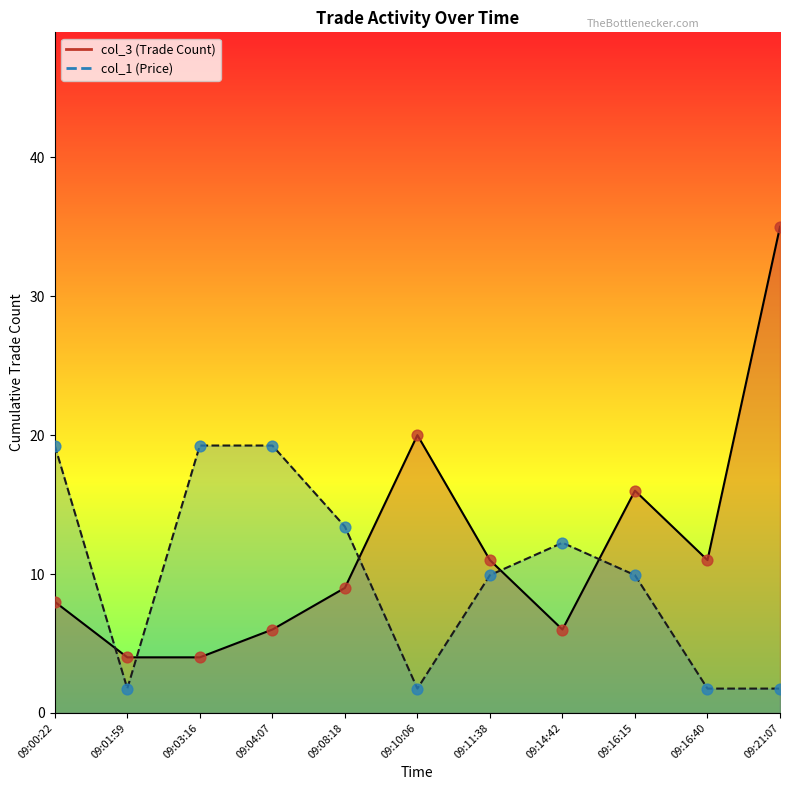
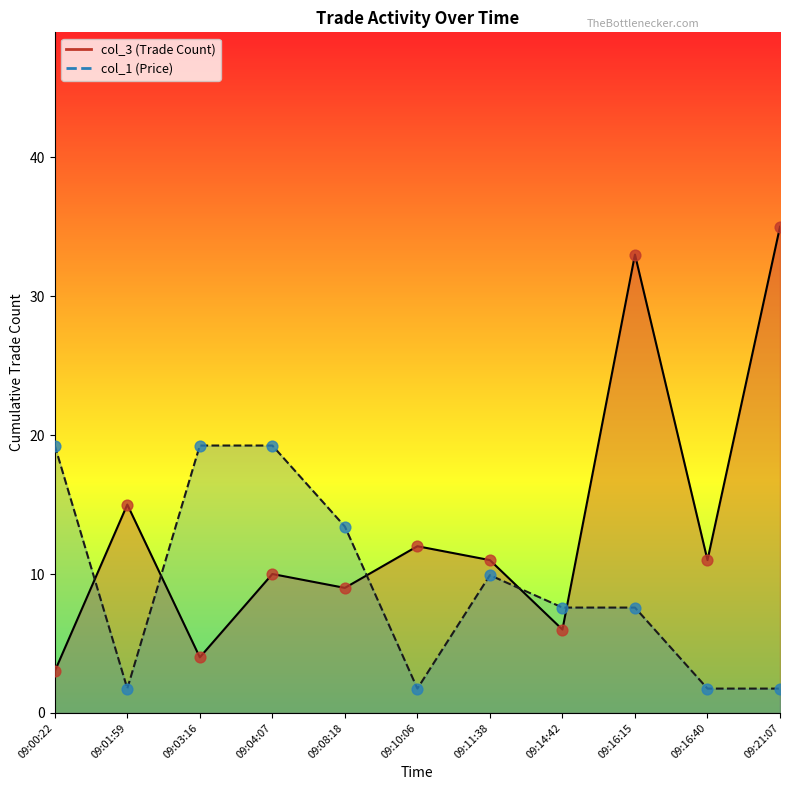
col_3 (Trade Count), 09:00:22: 8 -> 3
col_3 (Trade Count), 09:01:59: 4 -> 15
col_3 (Trade Count), 09:04:07: 6 -> 10
col_3 (Trade Count), 09:10:06: 20 -> 12
col_1 (Price), 09:14:42: 12.3 -> 7.6
col_3 (Trade Count), 09:16:15: 16 -> 33
col_1 (Price), 09:16:15: 9.9 -> 7.6
